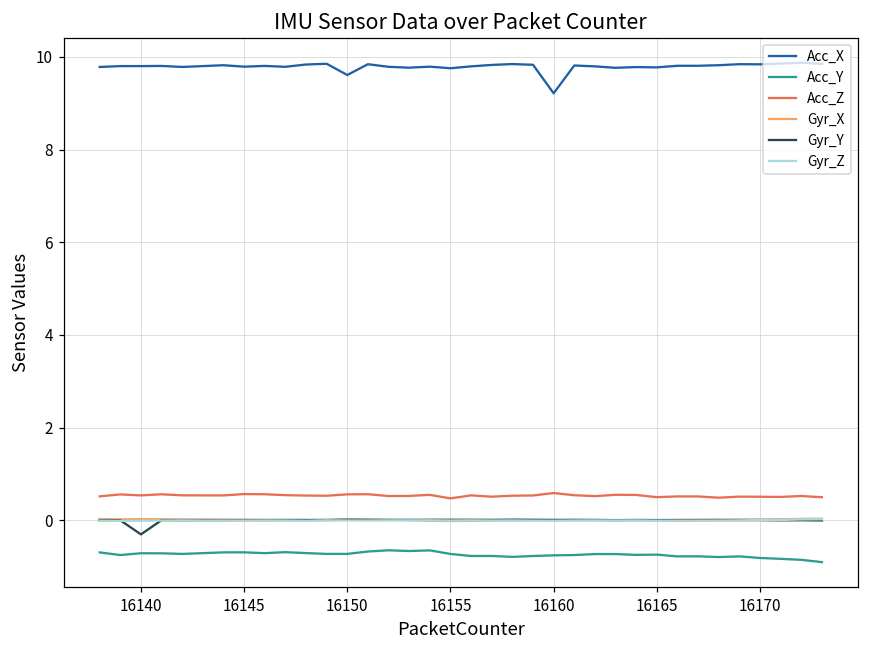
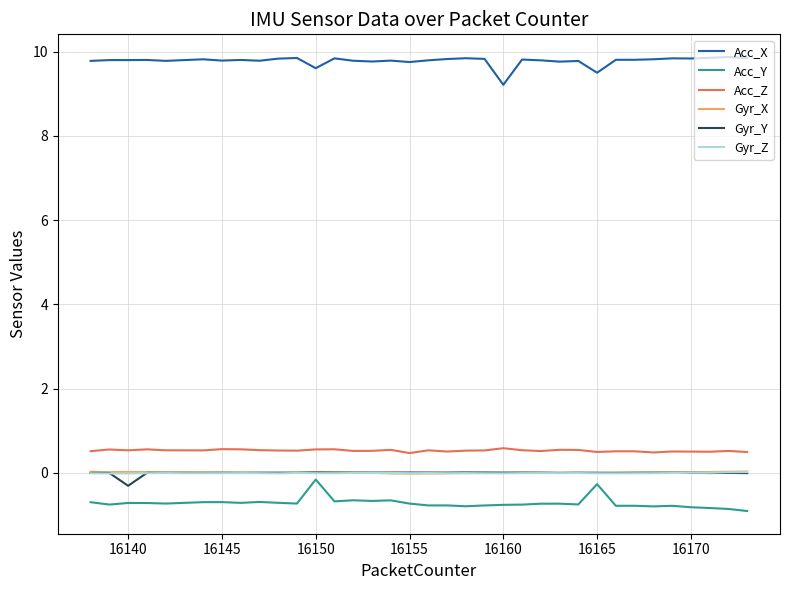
Acc_Y, 16150: -0.7 -> -0.2
Acc_X, 16165: 9.8 -> 9.5
Acc_Y, 16165: -0.7 -> -0.3
